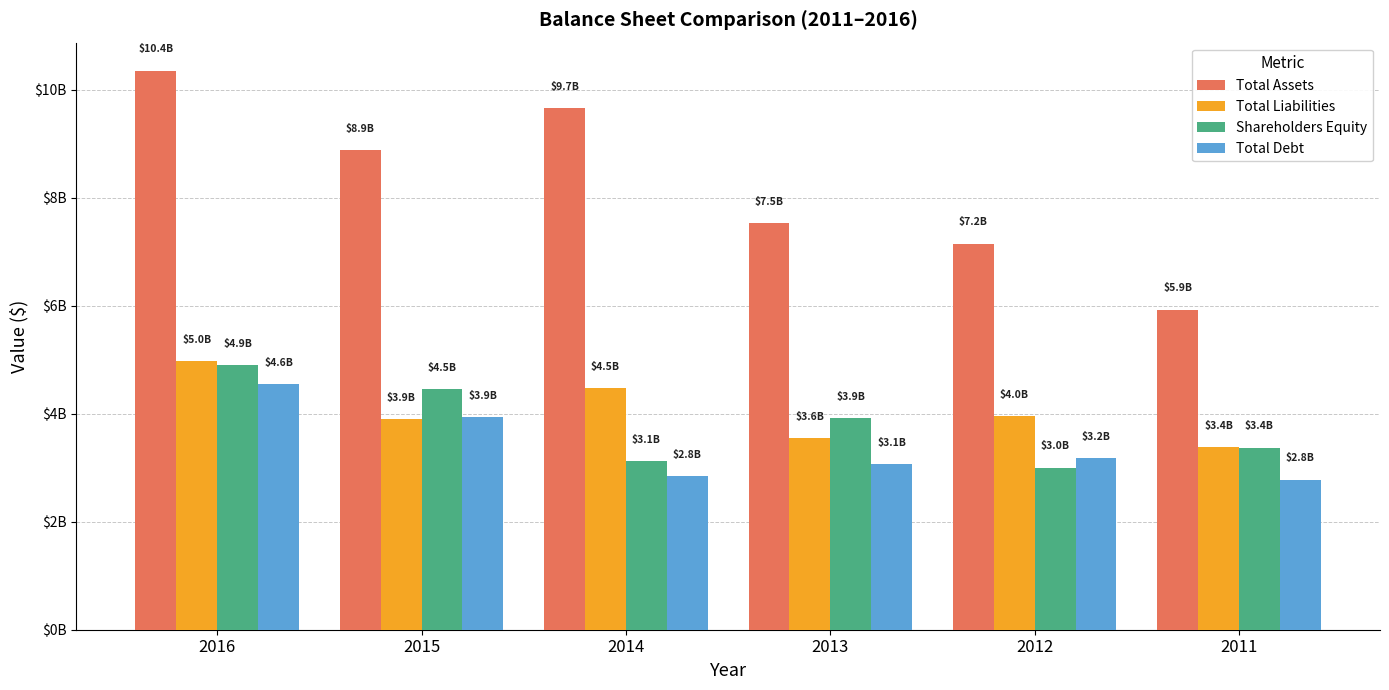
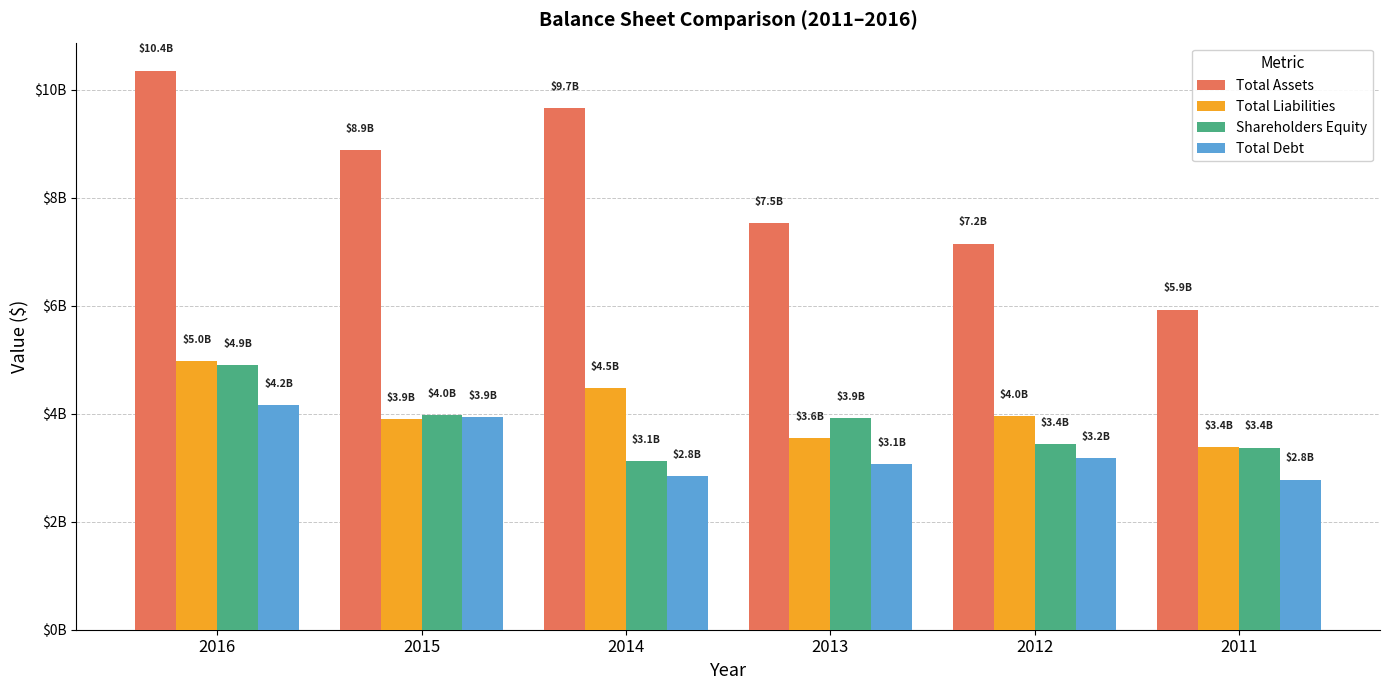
Total Debt, 2016: $4.6B -> $4.2B
Shareholders Equity, 2015: $4.5B -> $4.0B
Shareholders Equity, 2012: $3.0B -> $3.4B
